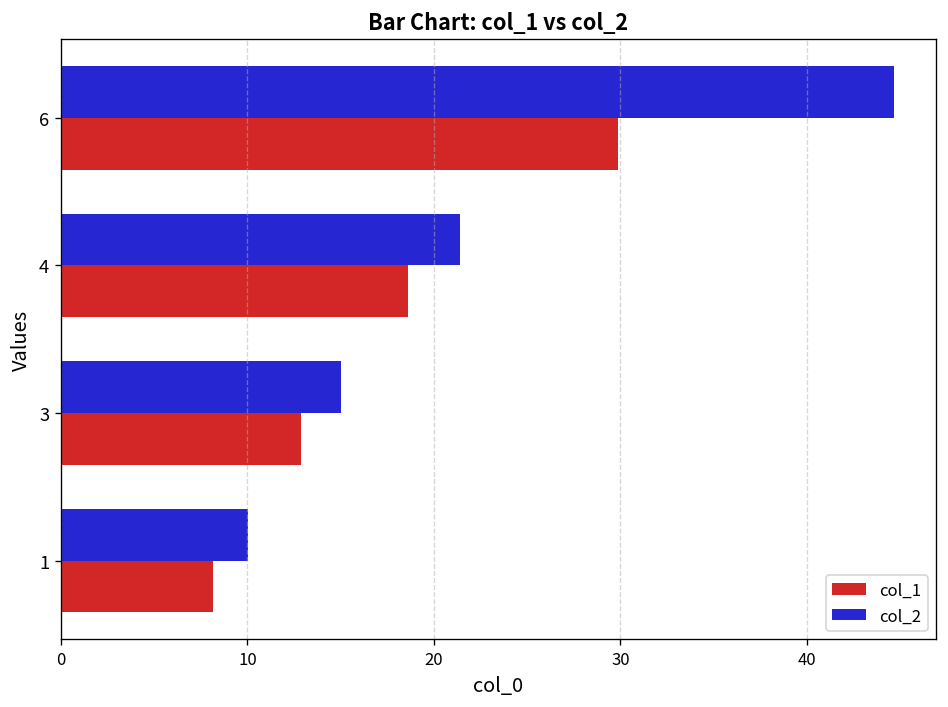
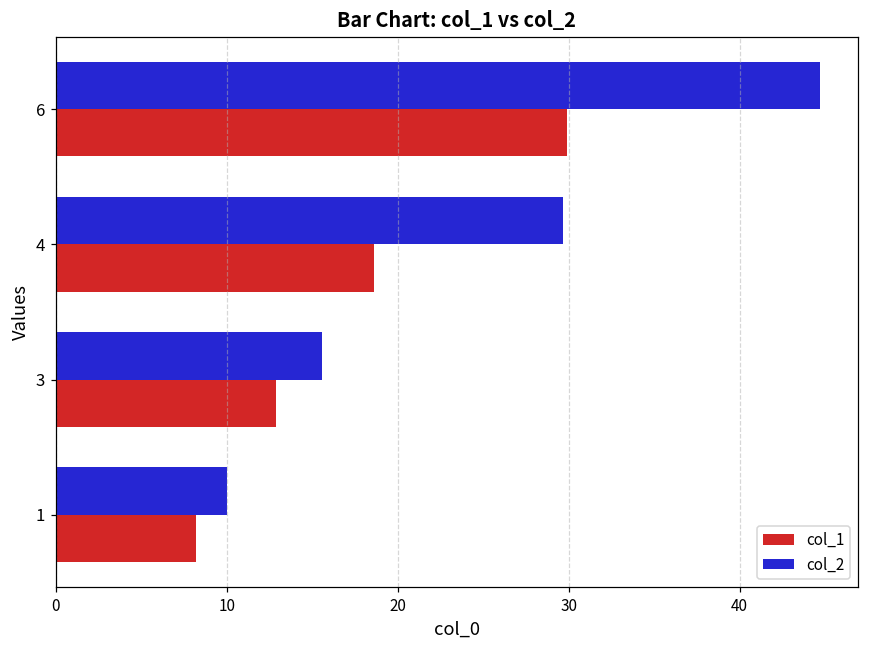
col_2, 4: 21.4 -> 29.7
col_2, 3: 15.0 -> 15.6
